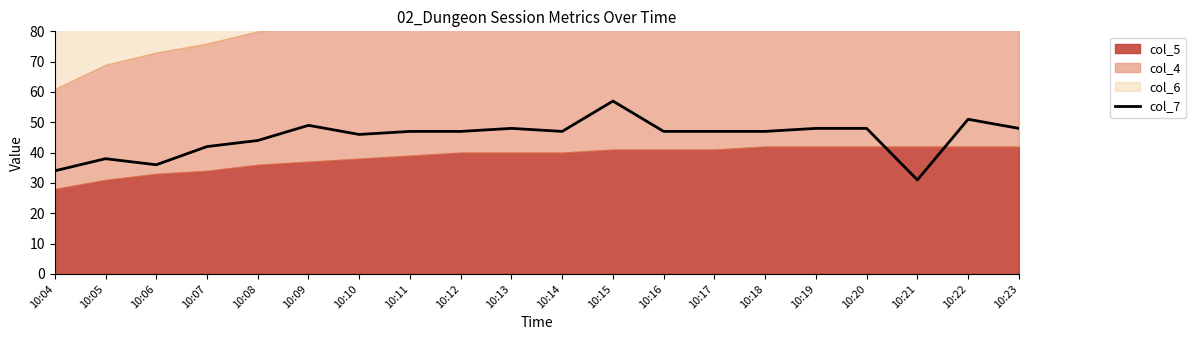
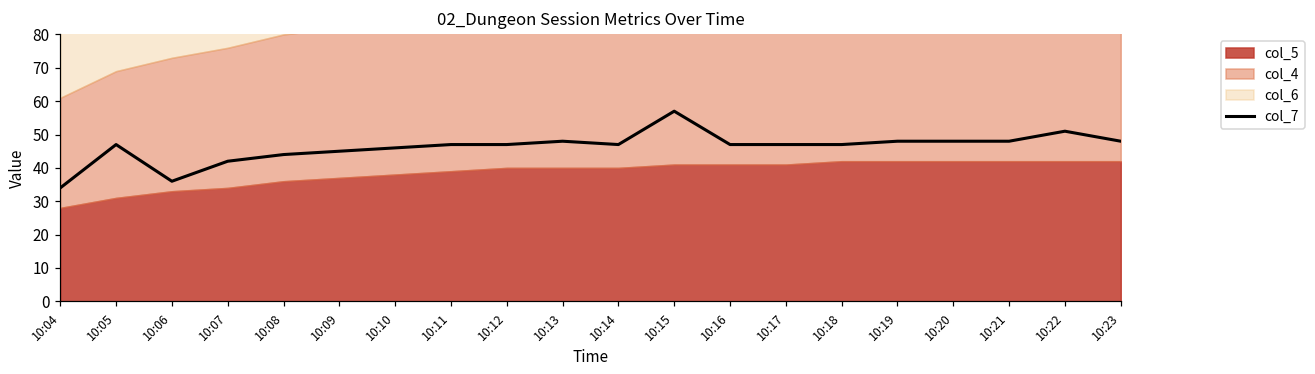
col_7, 10:05: 38 -> 47
col_7, 10:09: 49 -> 45
col_7, 10:21: 31 -> 48
